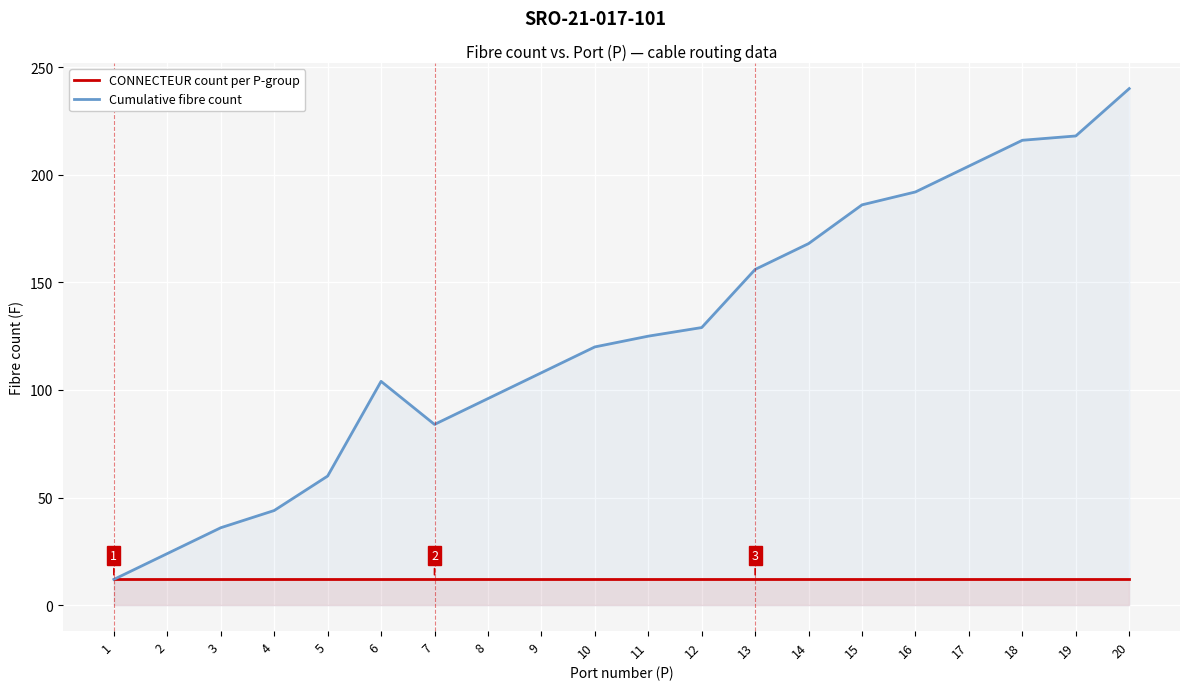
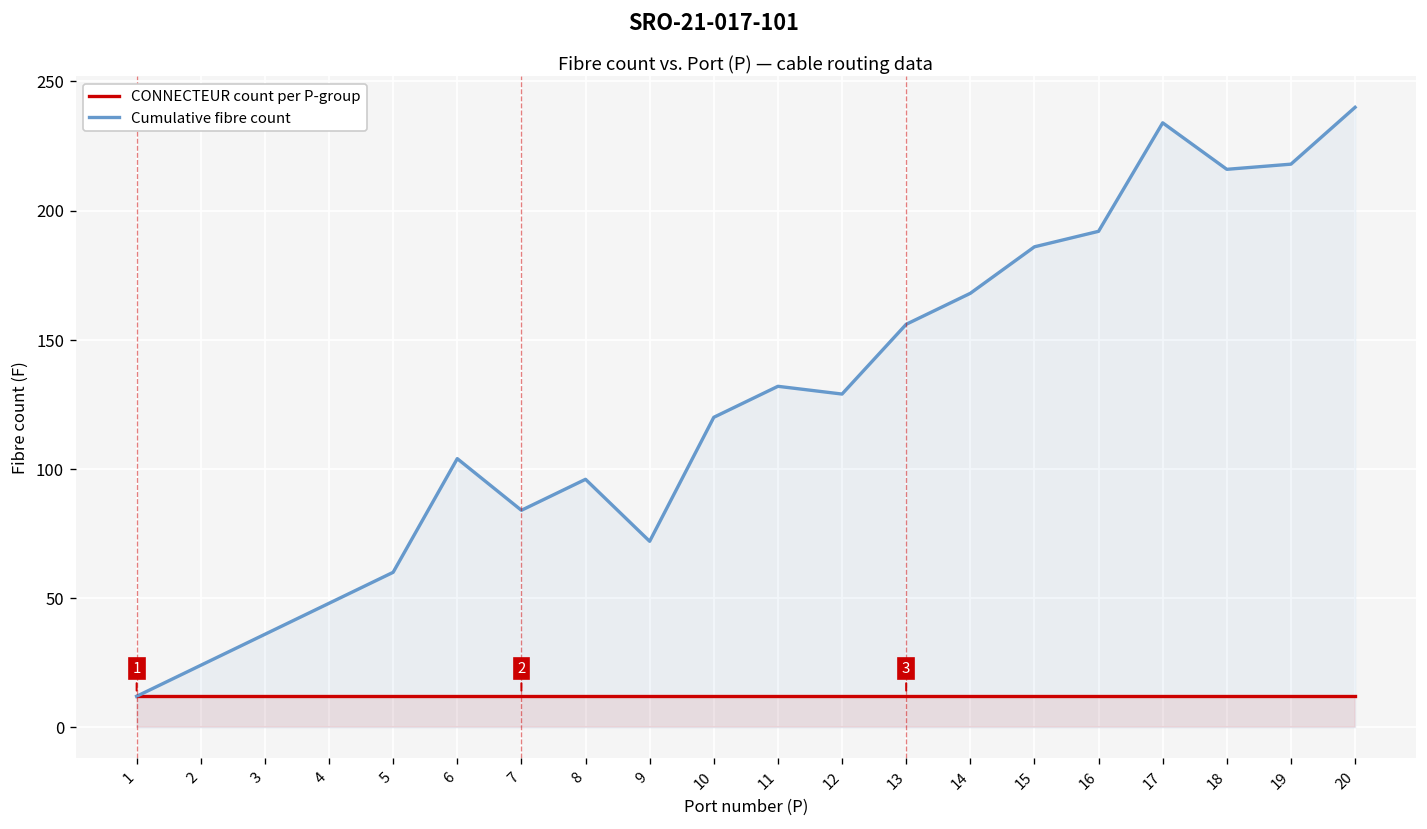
Cumulative fibre count, 4: 44 -> 48
Cumulative fibre count, 9: 108 -> 72
Cumulative fibre count, 11: 125 -> 132
Cumulative fibre count, 17: 204 -> 234
